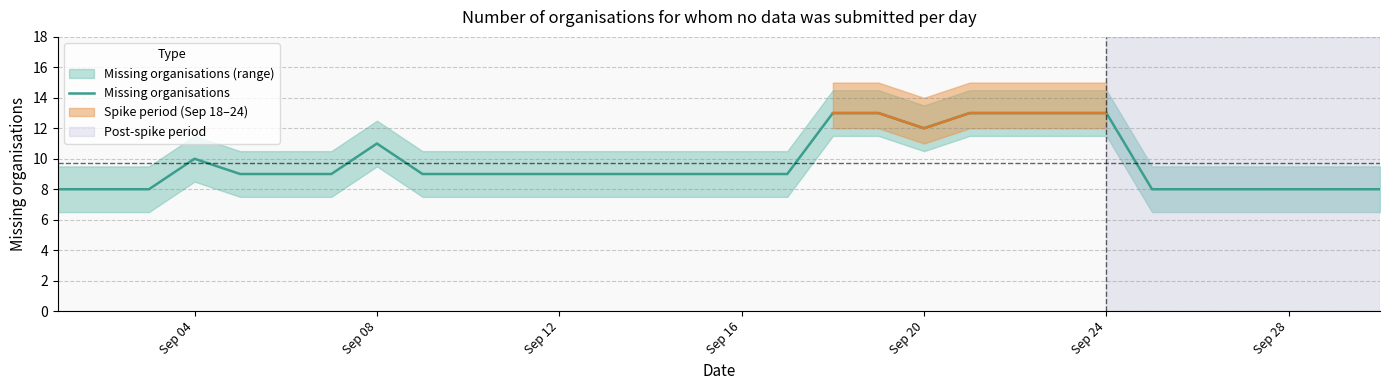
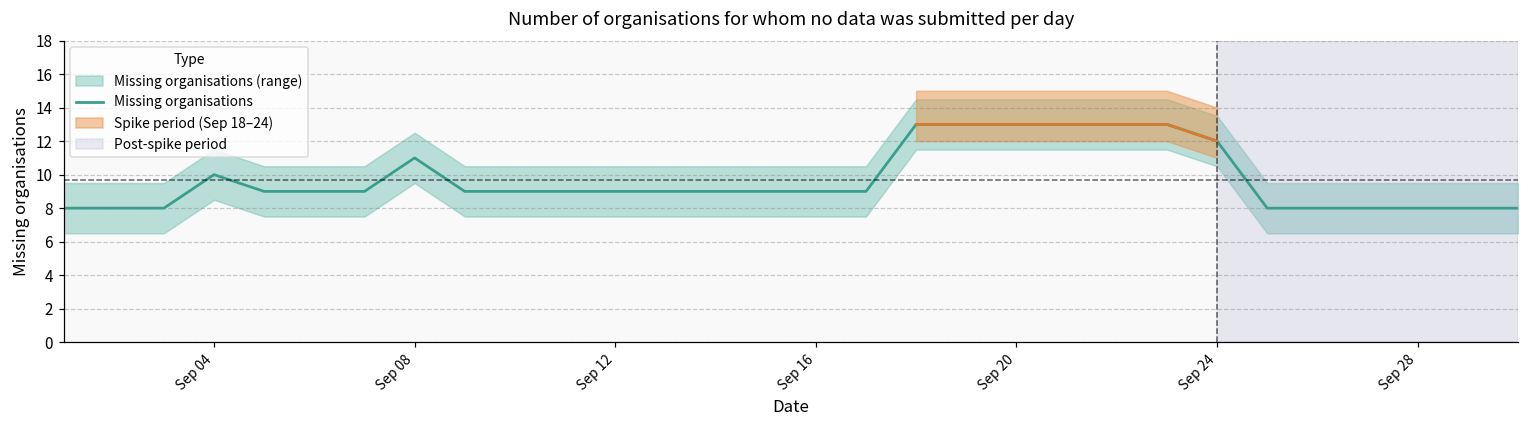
Missing organisations, Sep 20: 12 -> 13
Missing organisations, Sep 24: 13 -> 12
